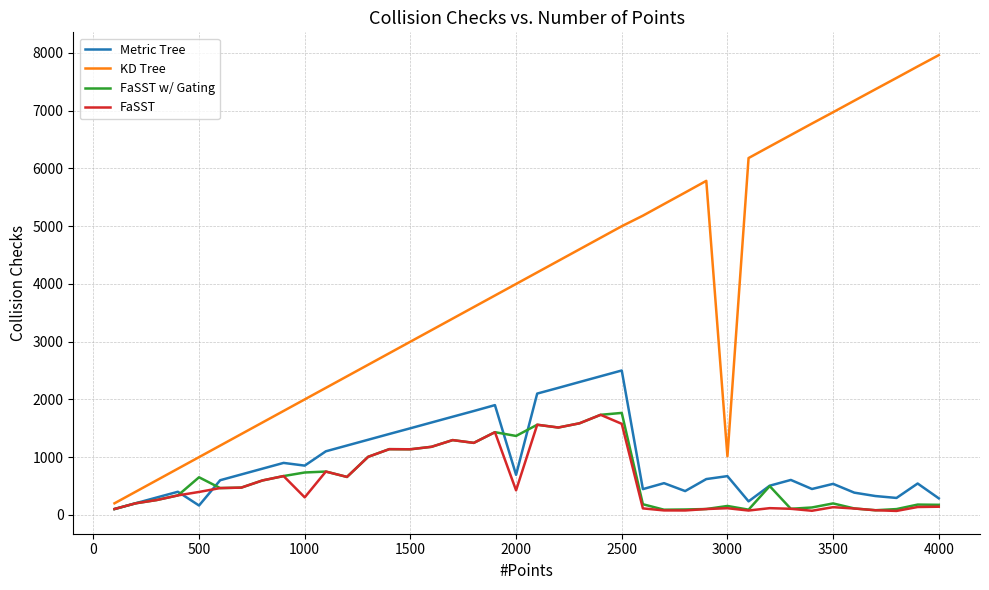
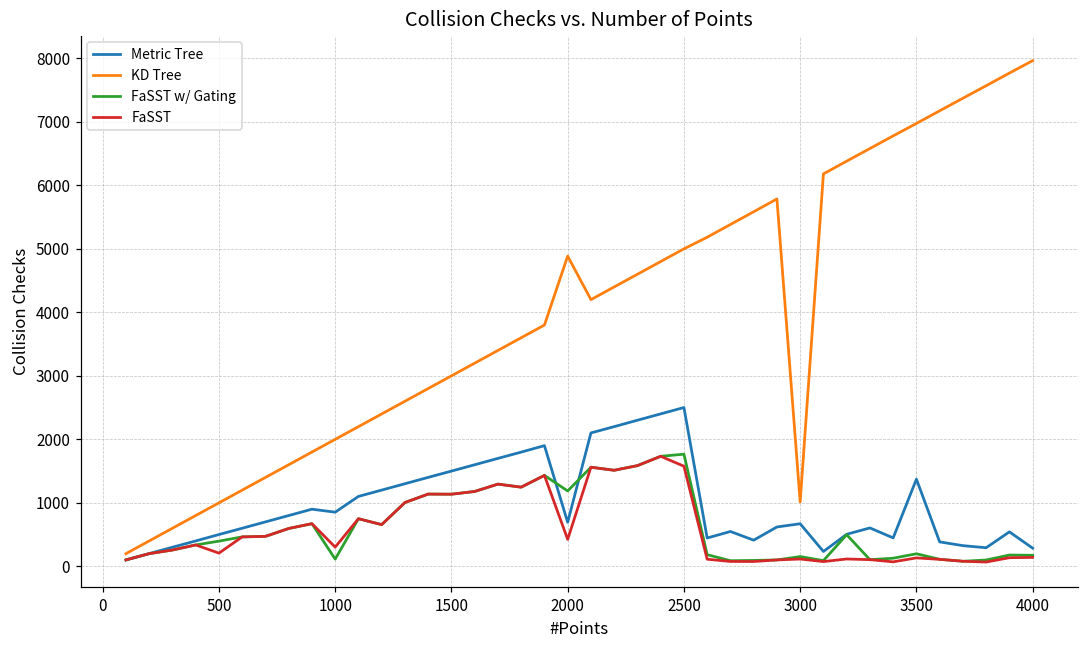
Metric Tree, 500: 200 -> 500
FaSST w/ Gating, 500: 700 -> 400
FaSST, 500: 400 -> 200
FaSST w/ Gating, 1000: 700 -> 100
KD Tree, 2000: 4000 -> 4900
FaSST w/ Gating, 2000: 1400 -> 1200
Metric Tree, 3500: 500 -> 1400
